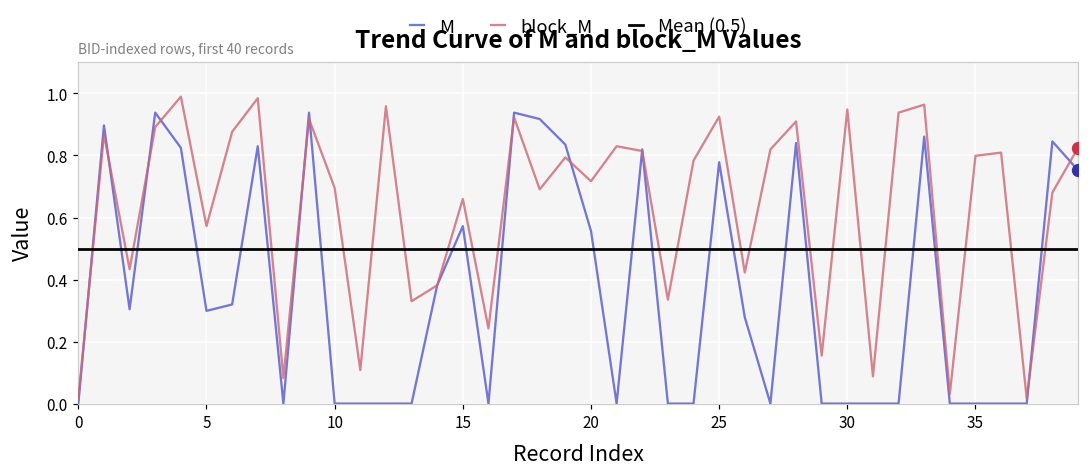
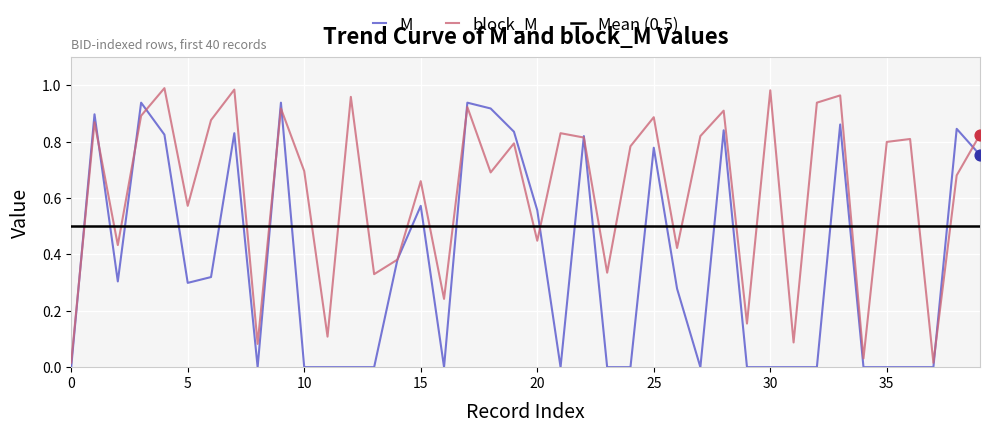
block_M, 20: 0.72 -> 0.45
block_M, 25: 0.93 -> 0.89
block_M, 30: 0.95 -> 0.98
